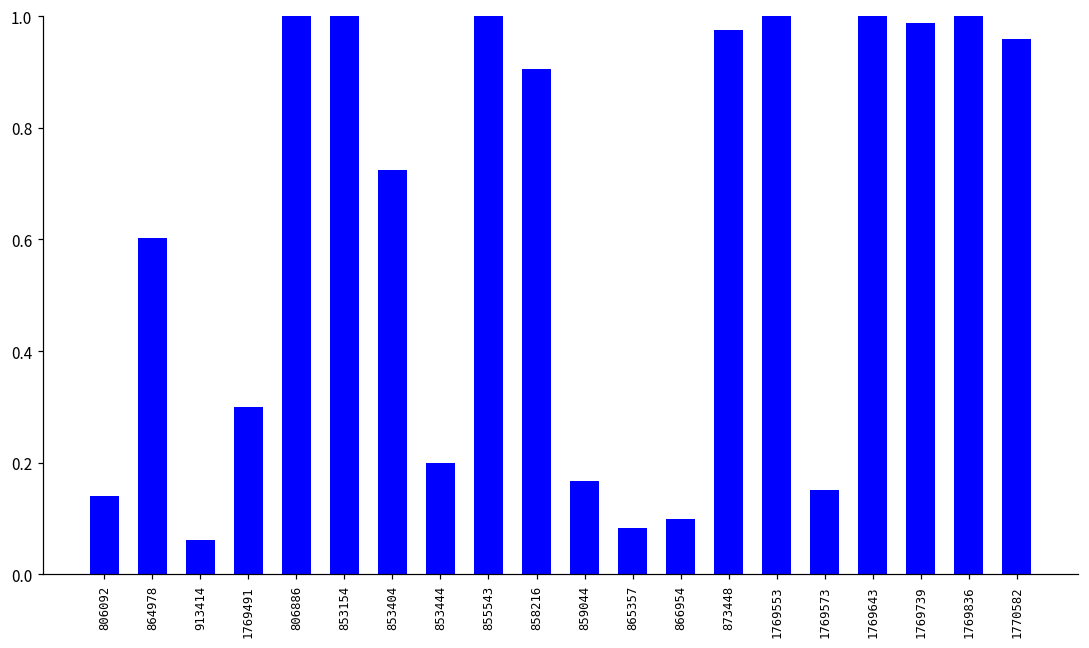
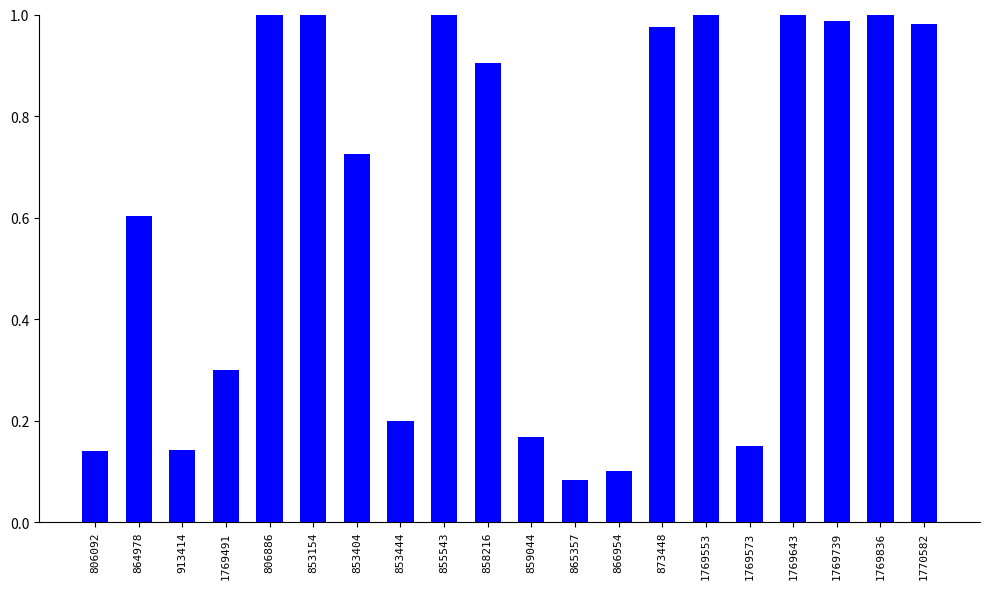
913414: 0.06 -> 0.14
1770582: 0.96 -> 0.98
